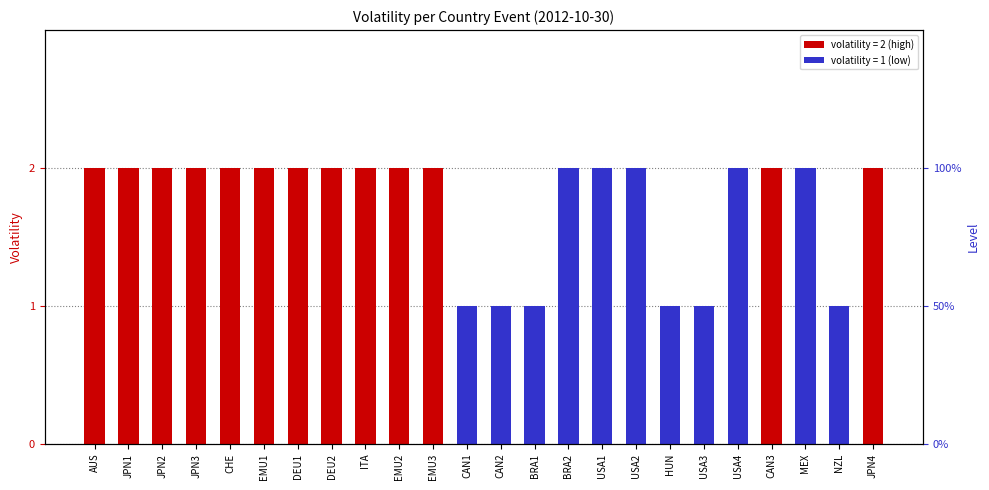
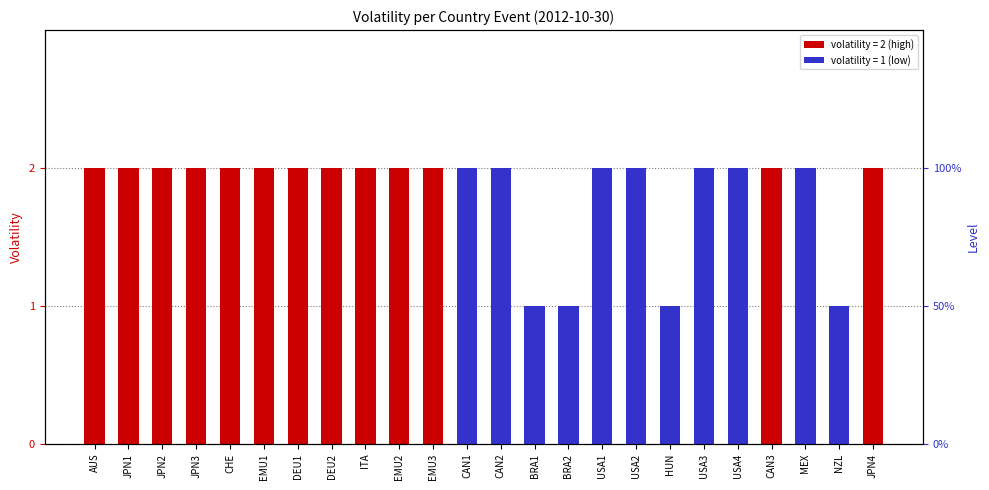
CAN1: 1 -> 2
CAN2: 1 -> 2
BRA2: 2 -> 1
USA3: 1 -> 2
